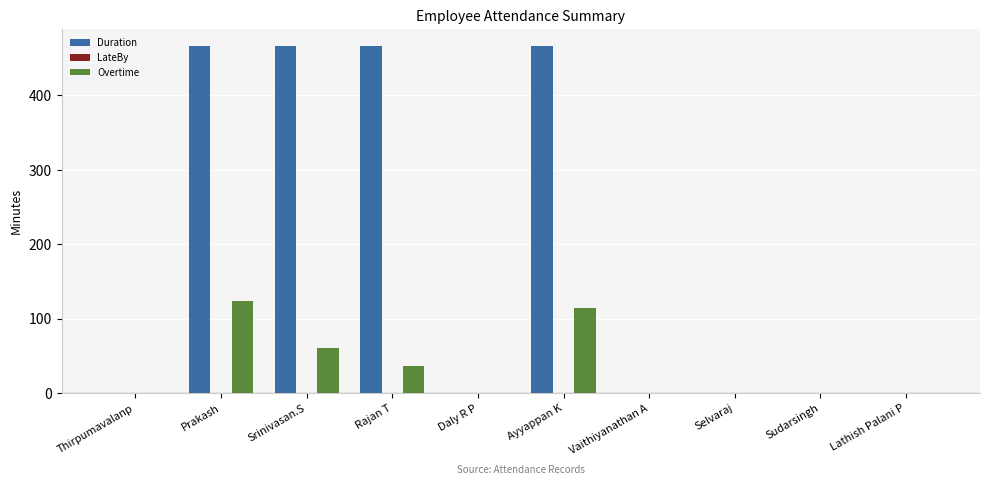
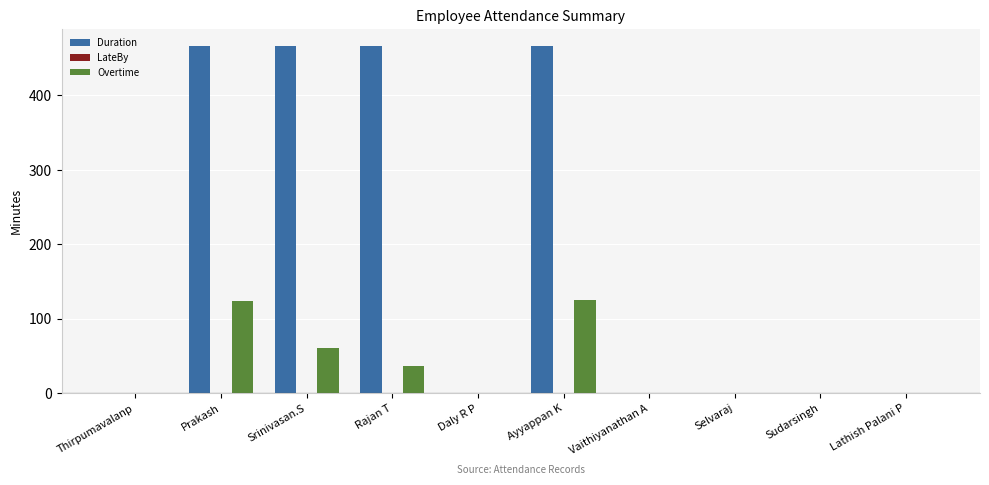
Overtime, Ayyappan K: 110 -> 130
